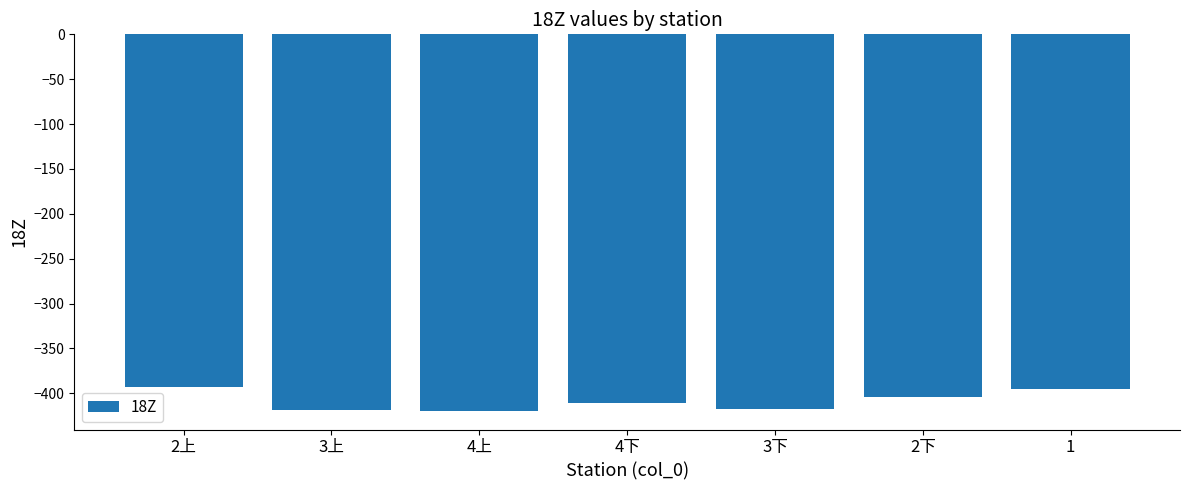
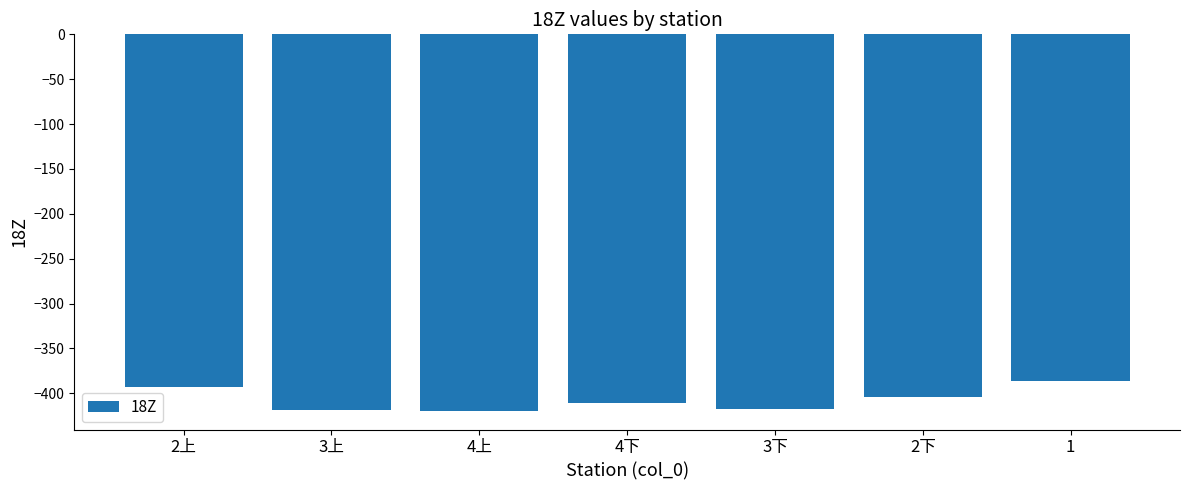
1: -400 -> -390
